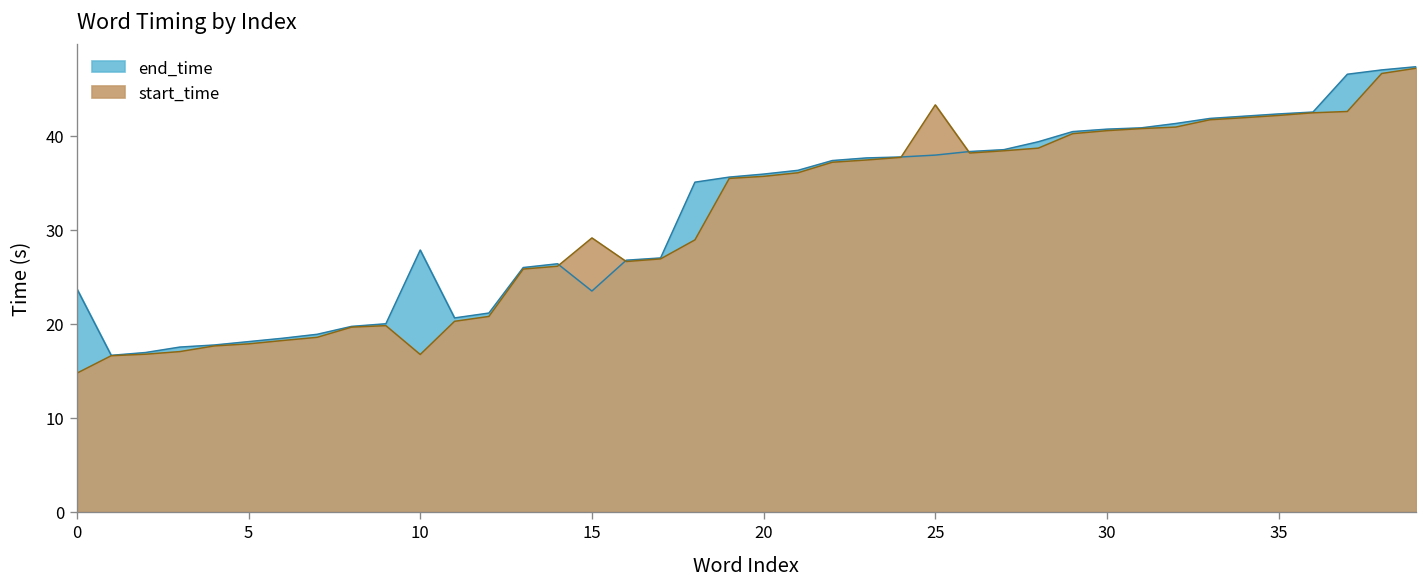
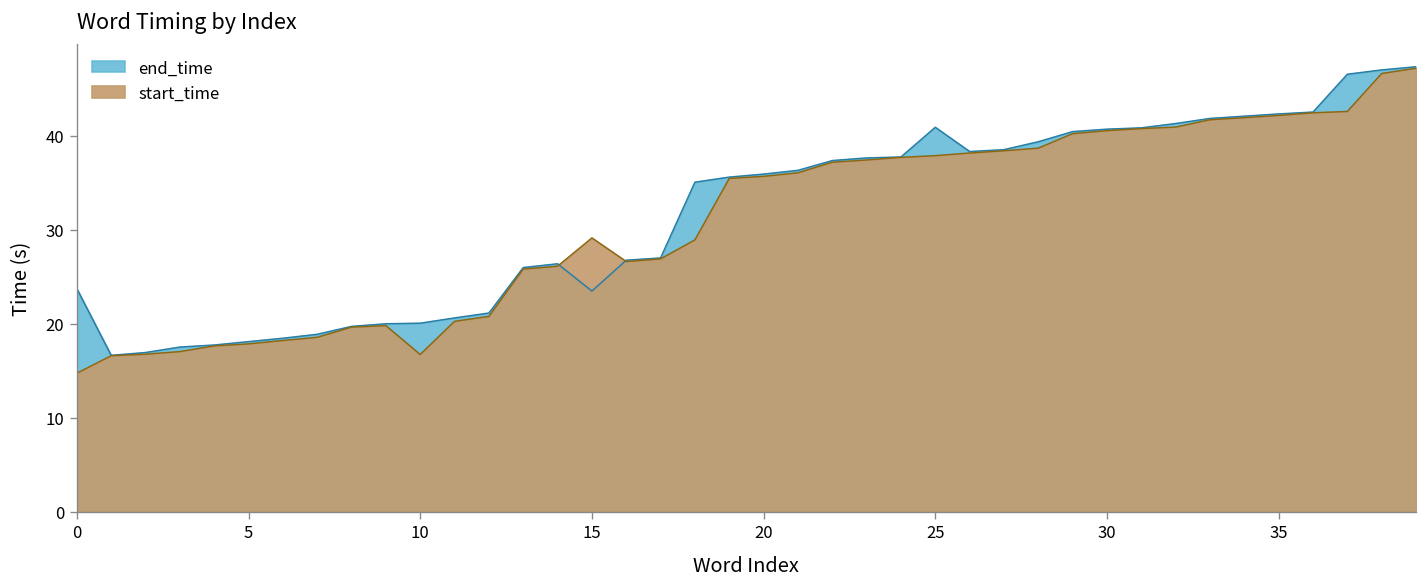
end_time, 10: 28 -> 20
end_time, 25: 38 -> 41
start_time, 25: 43 -> 38
